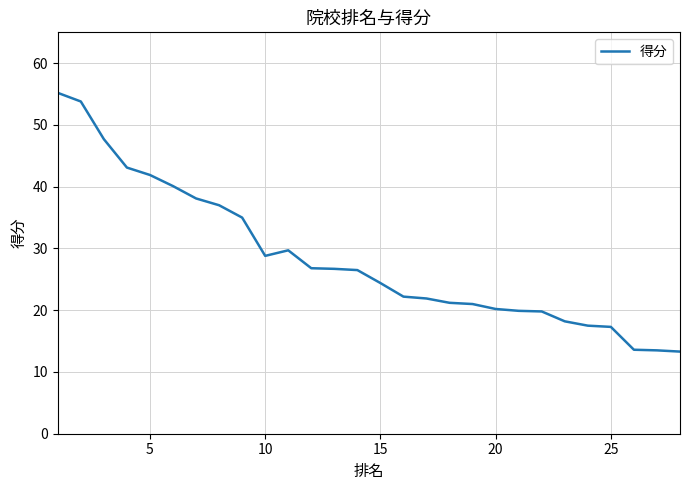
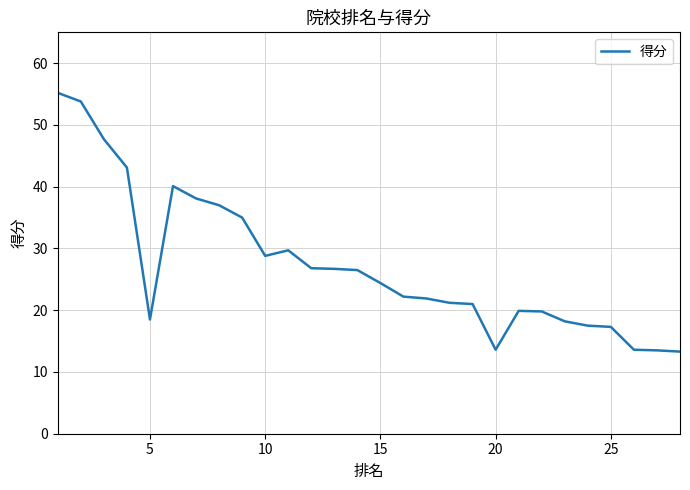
5: 42 -> 19
20: 20 -> 14
